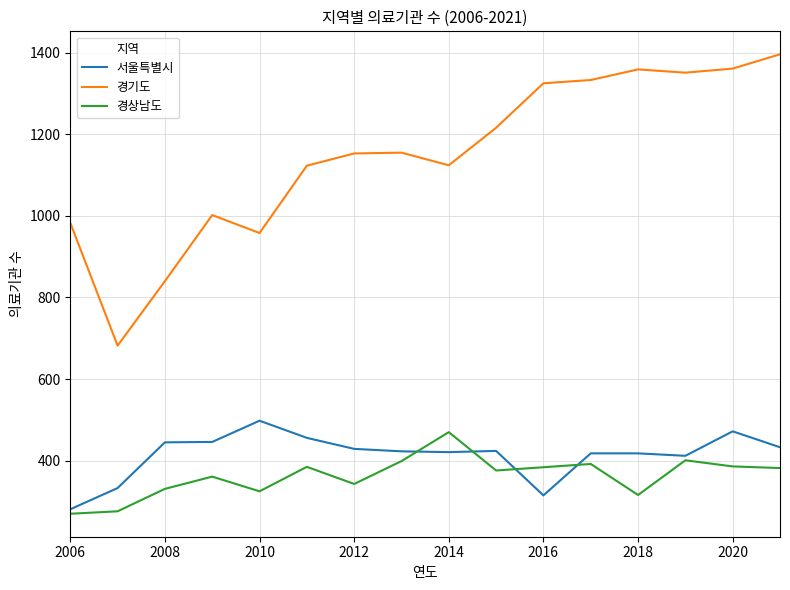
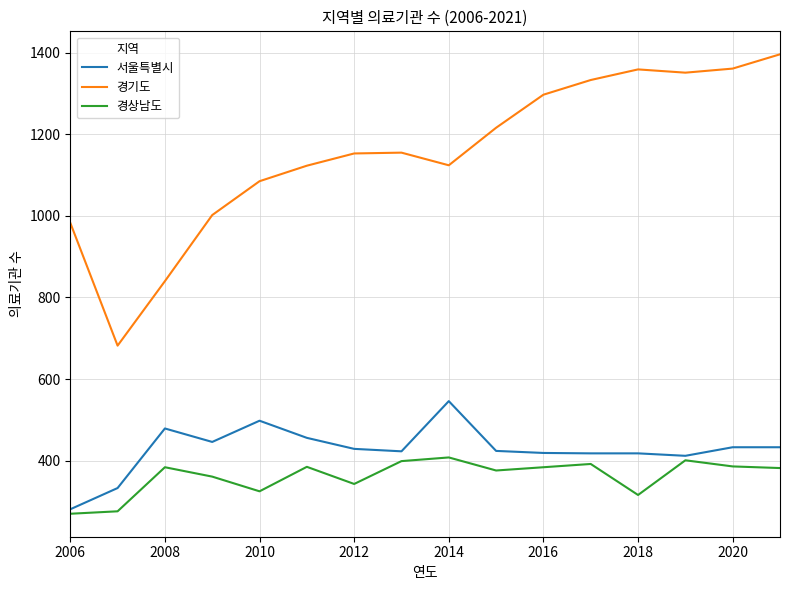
서울특별시, 2008: 450 -> 480
경상남도, 2008: 330 -> 380
경기도, 2010: 960 -> 1090
서울특별시, 2014: 420 -> 550
경상남도, 2014: 470 -> 410
서울특별시, 2016: 320 -> 420
경기도, 2016: 1330 -> 1300
서울특별시, 2020: 470 -> 430
